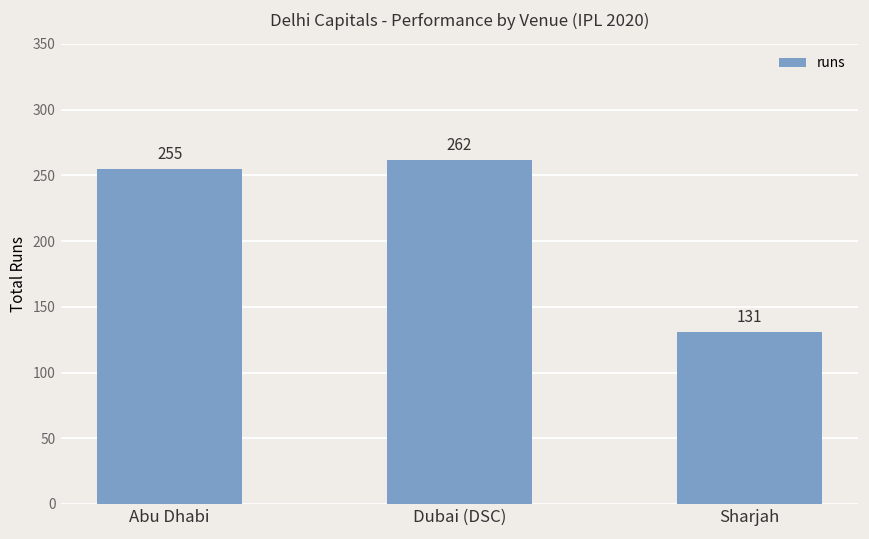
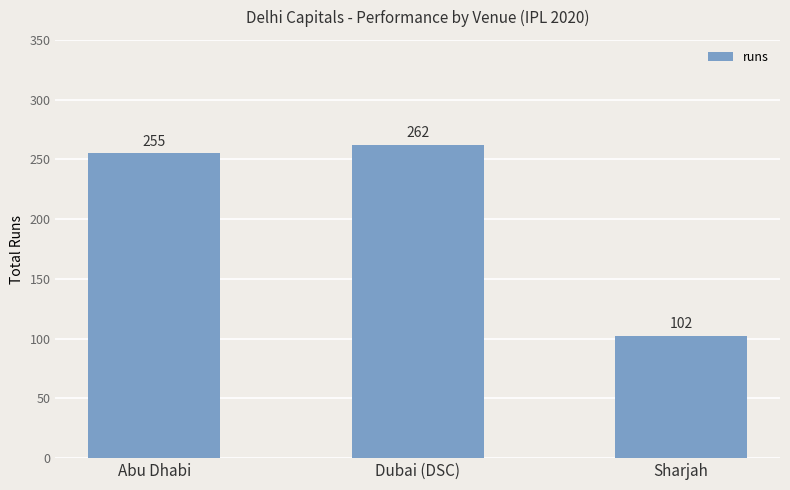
Sharjah: 131 -> 102
